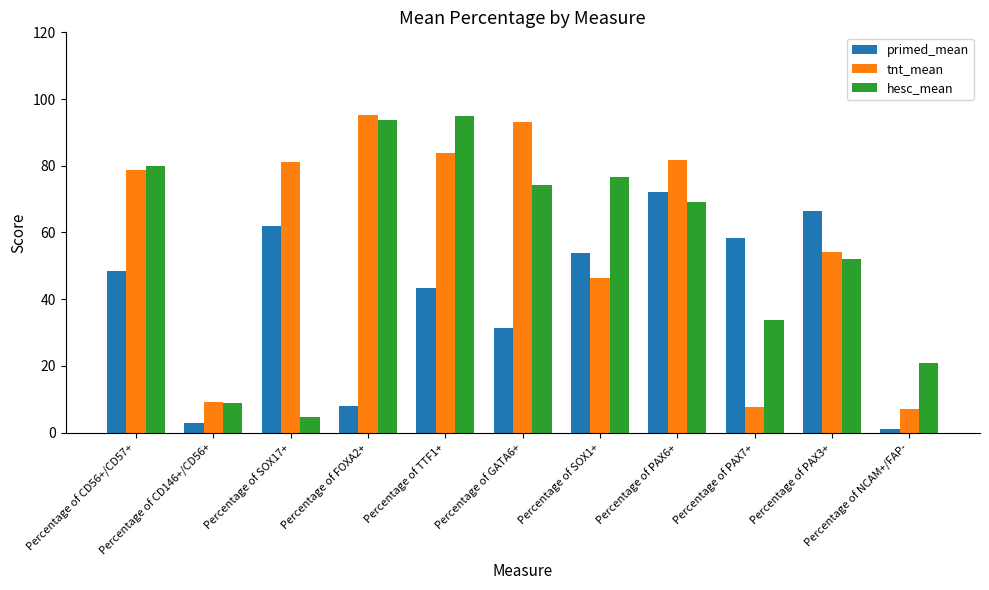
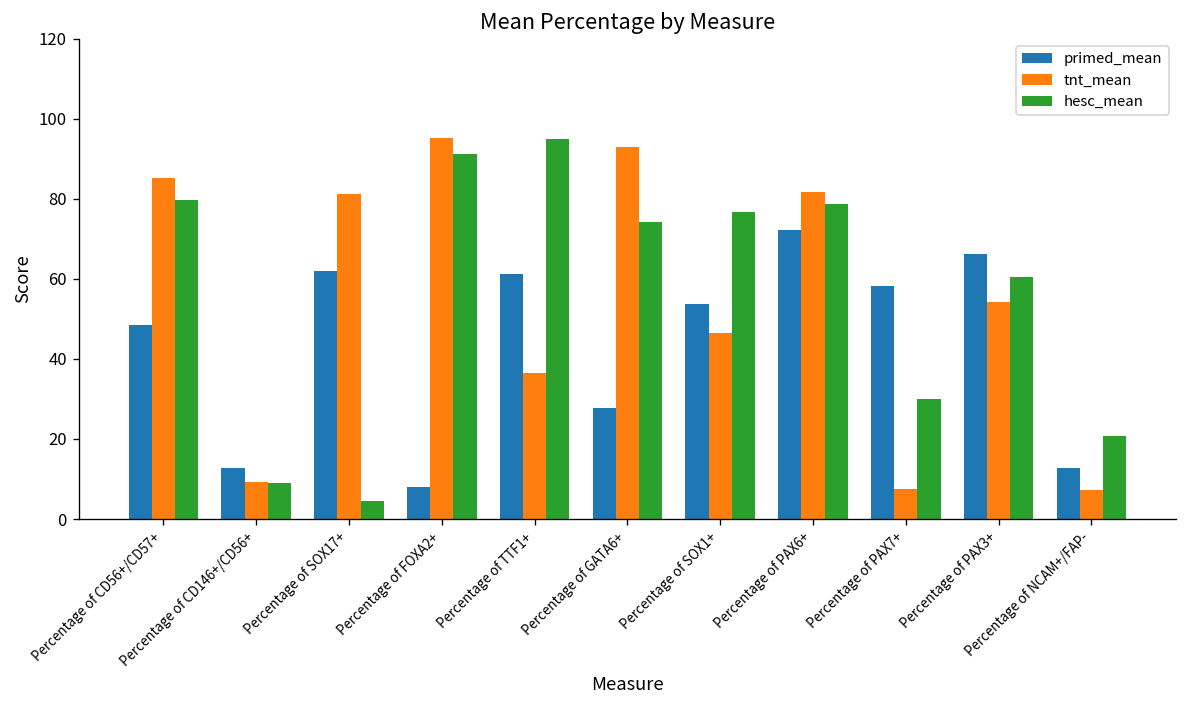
tnt_mean, Percentage of CD56+/CD57+: 79 -> 85
primed_mean, Percentage of CD146+/CD56+: 3 -> 13
hesc_mean, Percentage of FOXA2+: 94 -> 91
primed_mean, Percentage of TTF1+: 43 -> 61
tnt_mean, Percentage of TTF1+: 84 -> 37
primed_mean, Percentage of GATA6+: 31 -> 28
hesc_mean, Percentage of PAX6+: 69 -> 79
hesc_mean, Percentage of PAX7+: 34 -> 30
hesc_mean, Percentage of PAX3+: 52 -> 61
primed_mean, Percentage of NCAM+/FAP-: 1 -> 13
